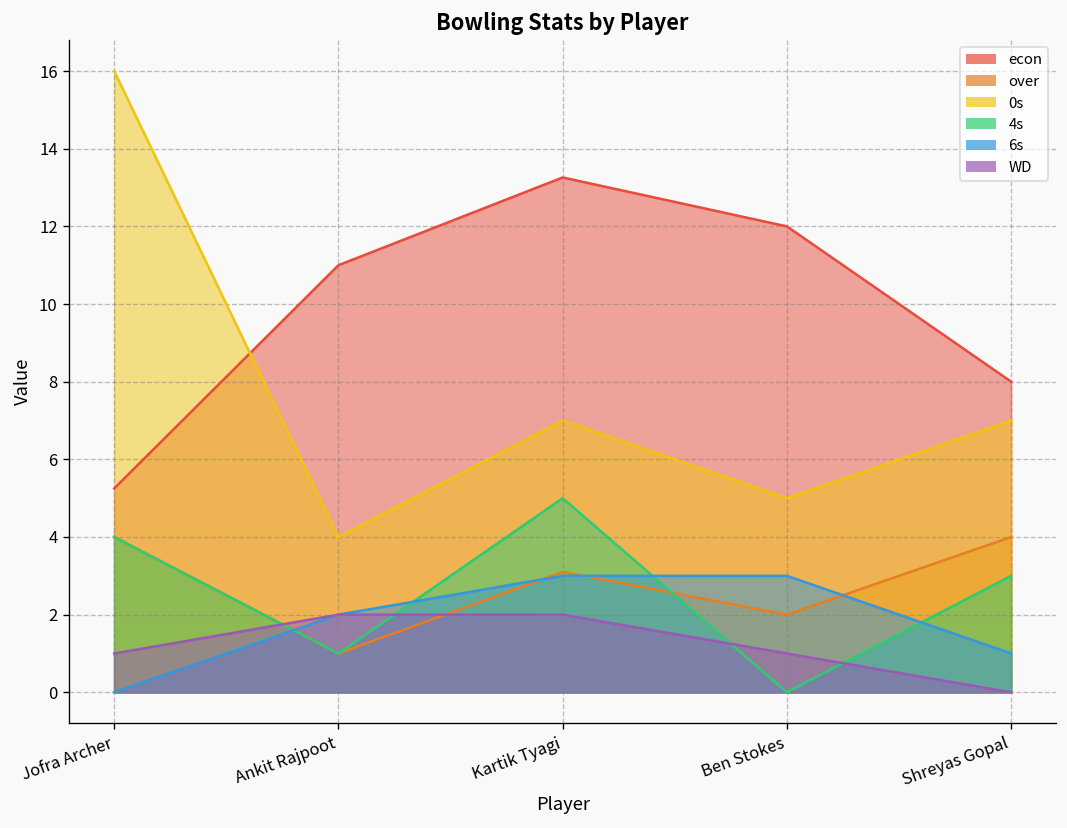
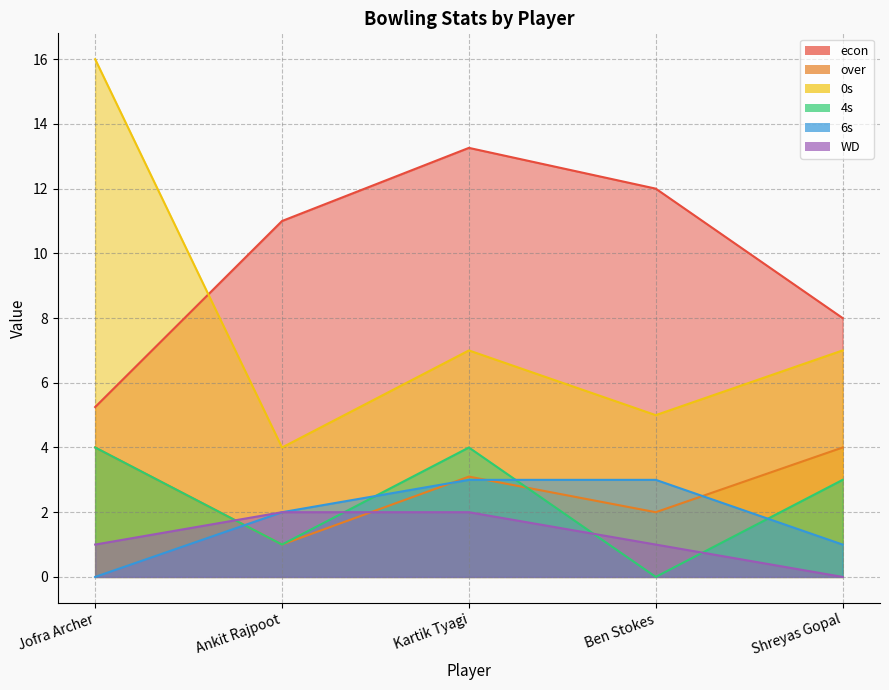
4s, Kartik Tyagi: 5 -> 4
